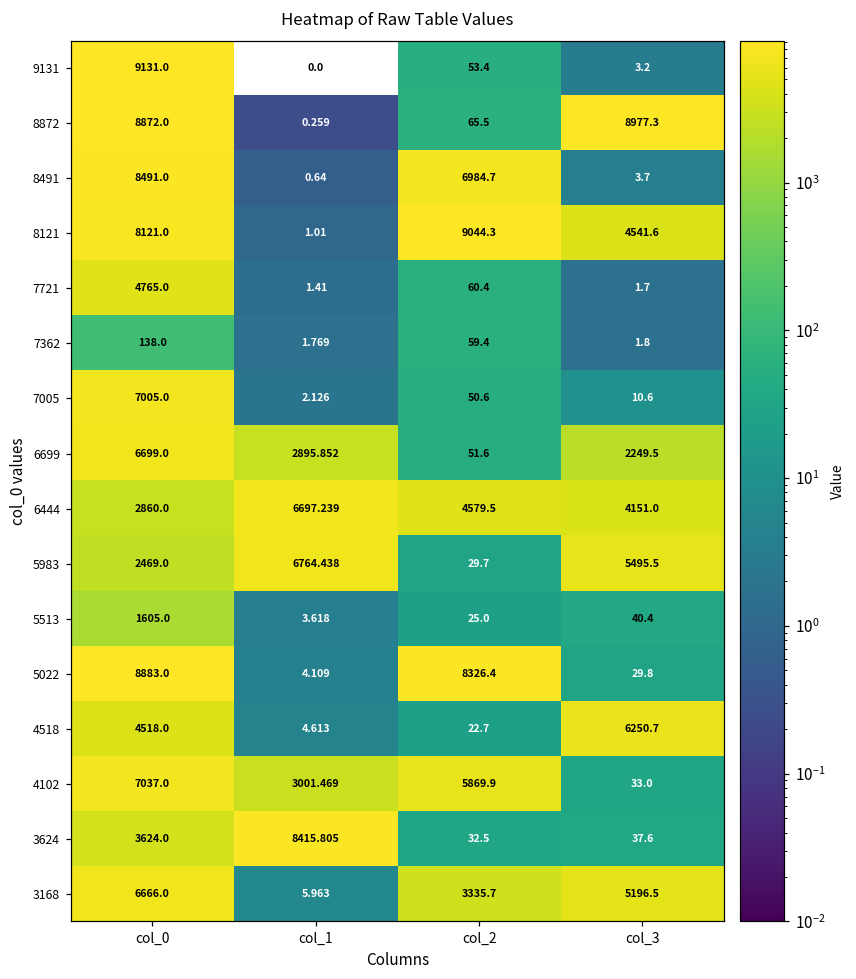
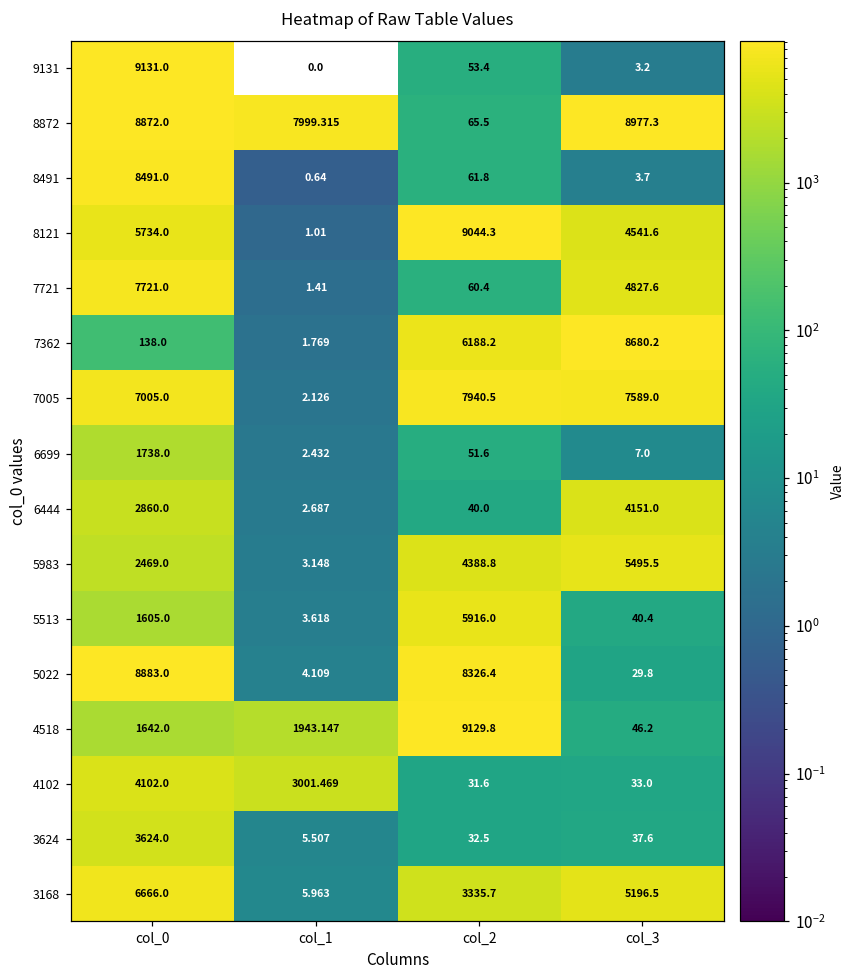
8872, col_1: 0.259 -> 7999.315
8491, col_2: 6984.7 -> 61.8
8121, col_0: 8121.0 -> 5734.0
7721, col_0: 4765.0 -> 7721.0
7721, col_3: 1.7 -> 4827.6
7362, col_2: 59.4 -> 6188.2
7362, col_3: 1.8 -> 8680.2
7005, col_2: 50.6 -> 7940.5
7005, col_3: 10.6 -> 7589.0
6699, col_0: 6699.0 -> 1738.0
6699, col_1: 2895.852 -> 2.432
6699, col_3: 2249.5 -> 7.0
6444, col_1: 6697.239 -> 2.687
6444, col_2: 4579.5 -> 40.0
5983, col_1: 6764.438 -> 3.148
5983, col_2: 29.7 -> 4388.8
5513, col_2: 25.0 -> 5916.0
4518, col_0: 4518.0 -> 1642.0
4518, col_1: 4.613 -> 1943.147
4518, col_2: 22.7 -> 9129.8
4518, col_3: 6250.7 -> 46.2
4102, col_0: 7037.0 -> 4102.0
4102, col_2: 5869.9 -> 31.6
3624, col_1: 8415.805 -> 5.507
